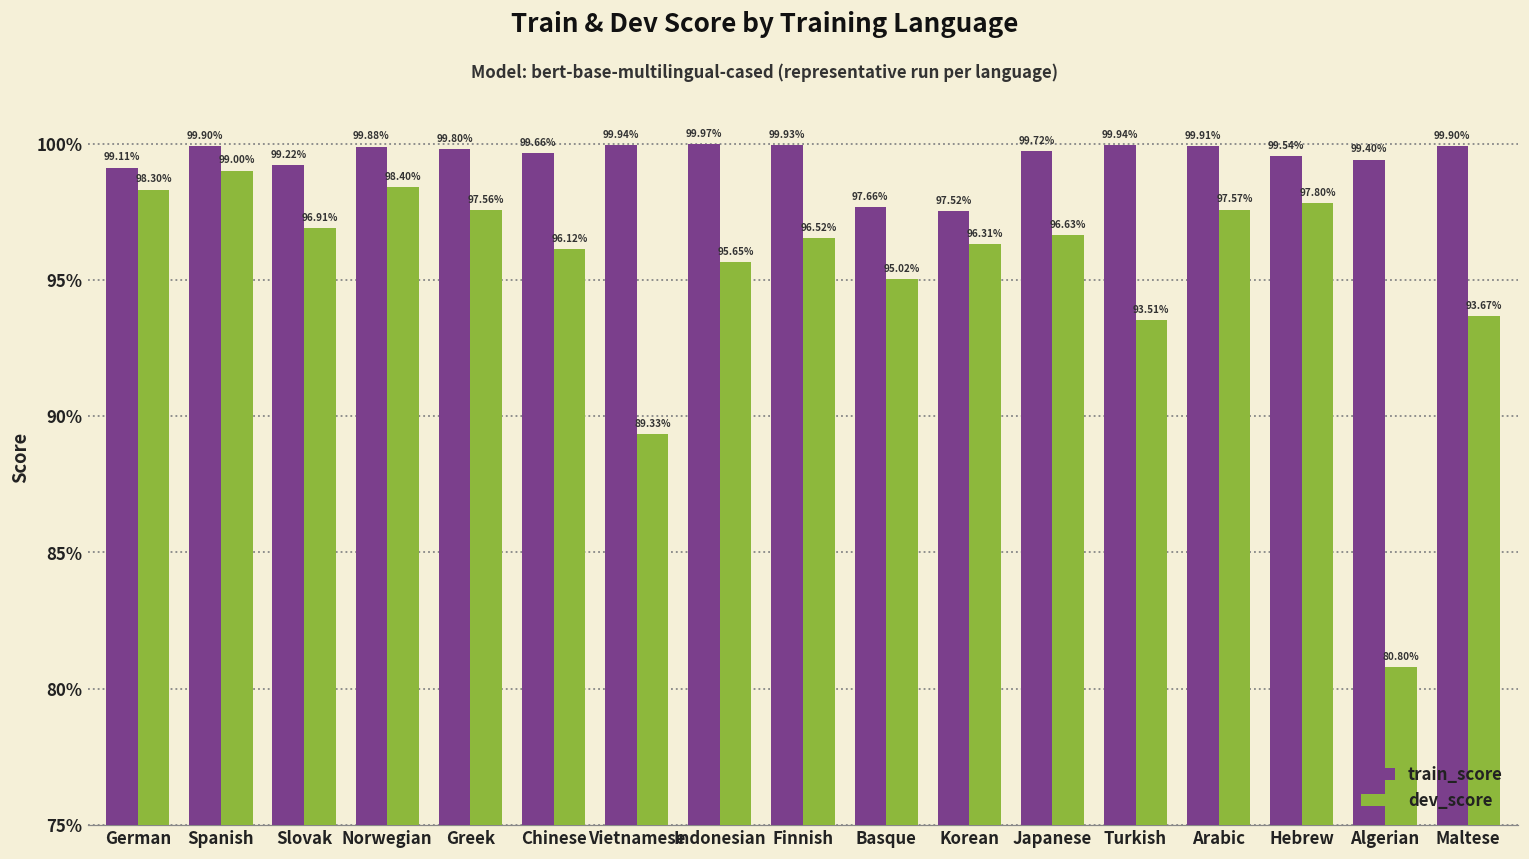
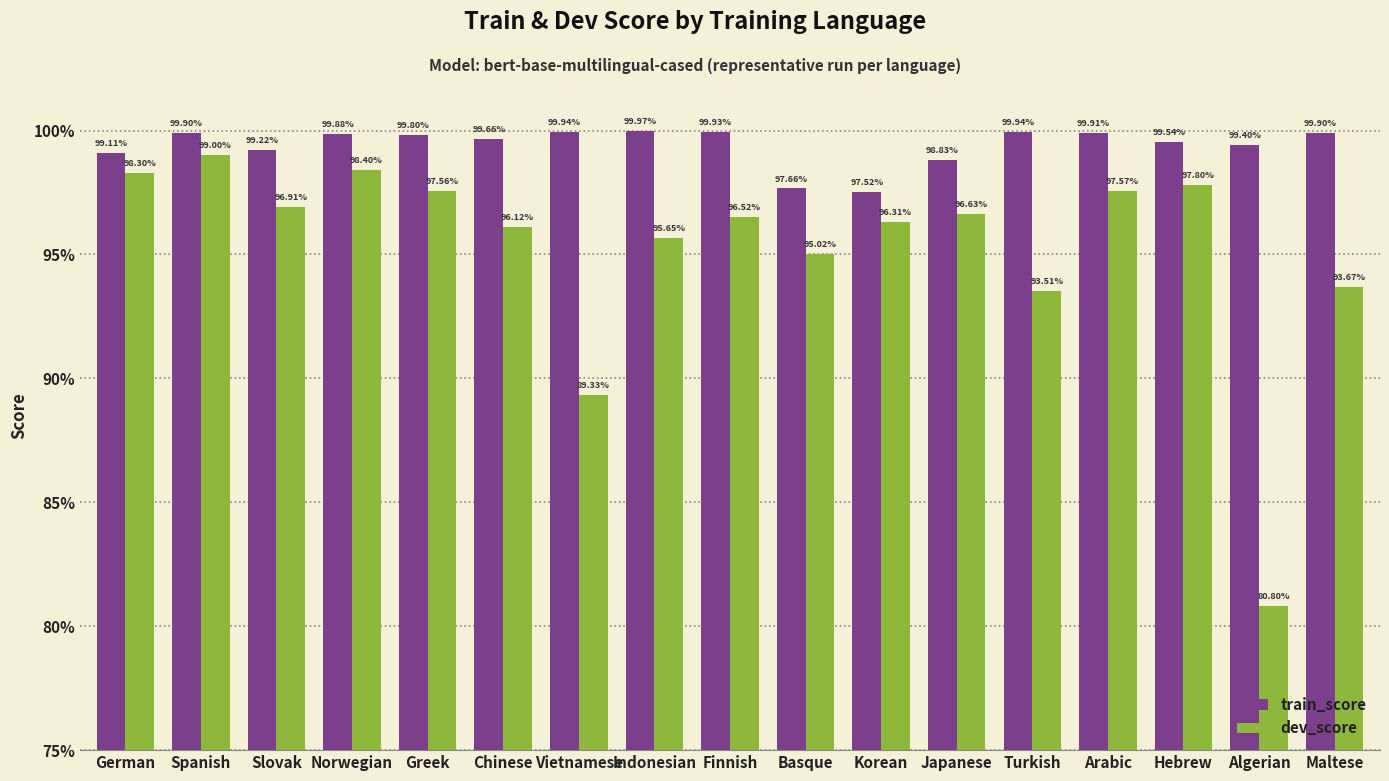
train_score, Japanese: 99.72% -> 98.83%
